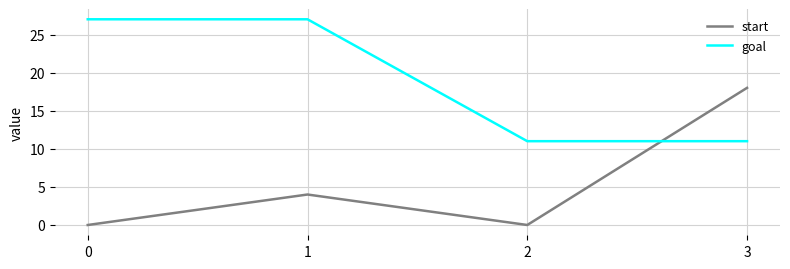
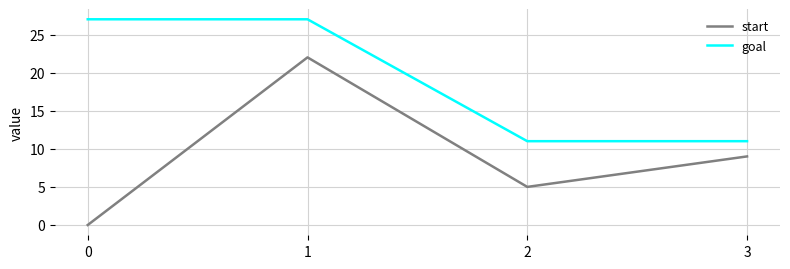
start, 1: 4 -> 22
start, 2: 0 -> 5
start, 3: 18 -> 9
